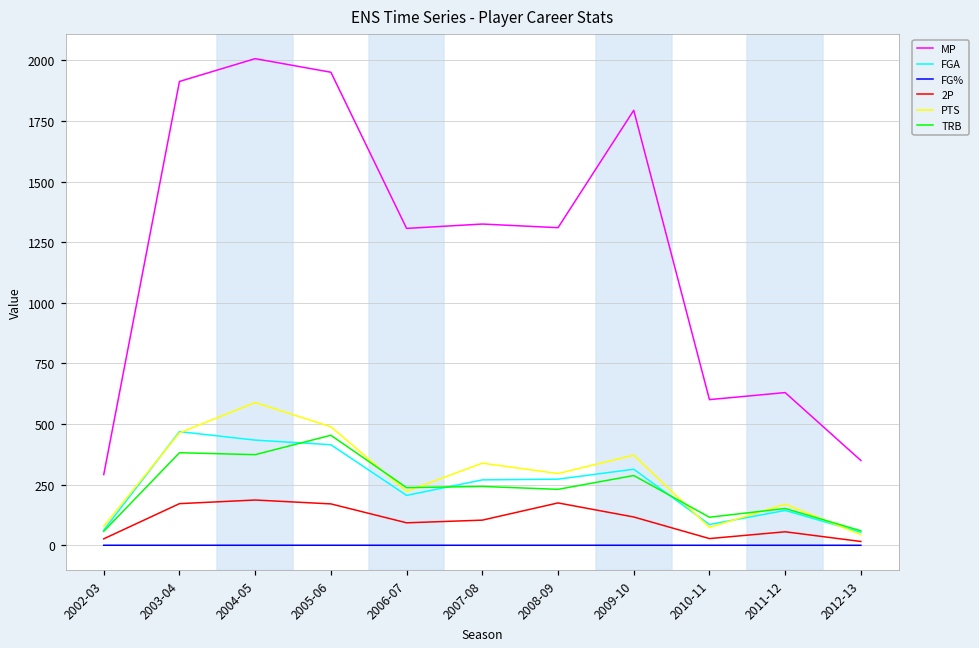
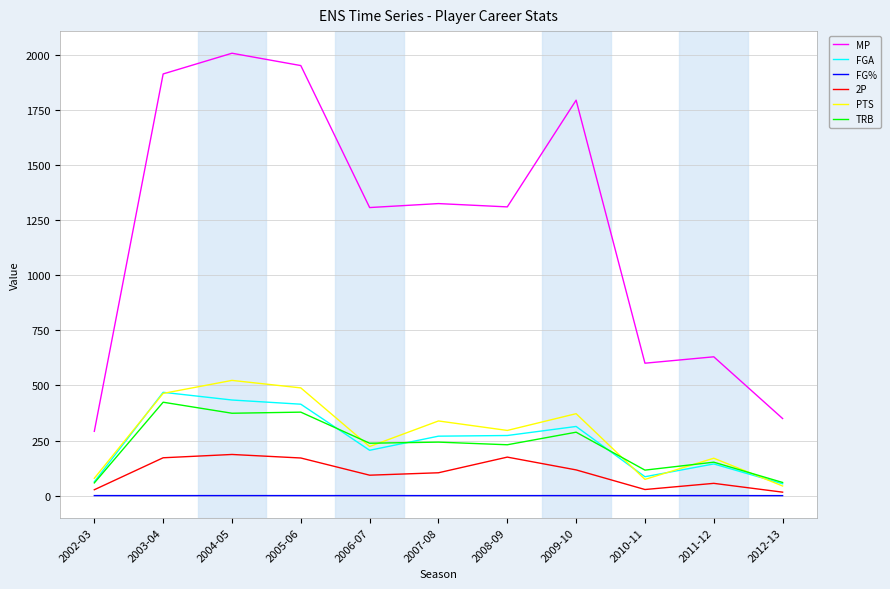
TRB, 2003-04: 380 -> 420
PTS, 2004-05: 590 -> 520
TRB, 2005-06: 450 -> 380
